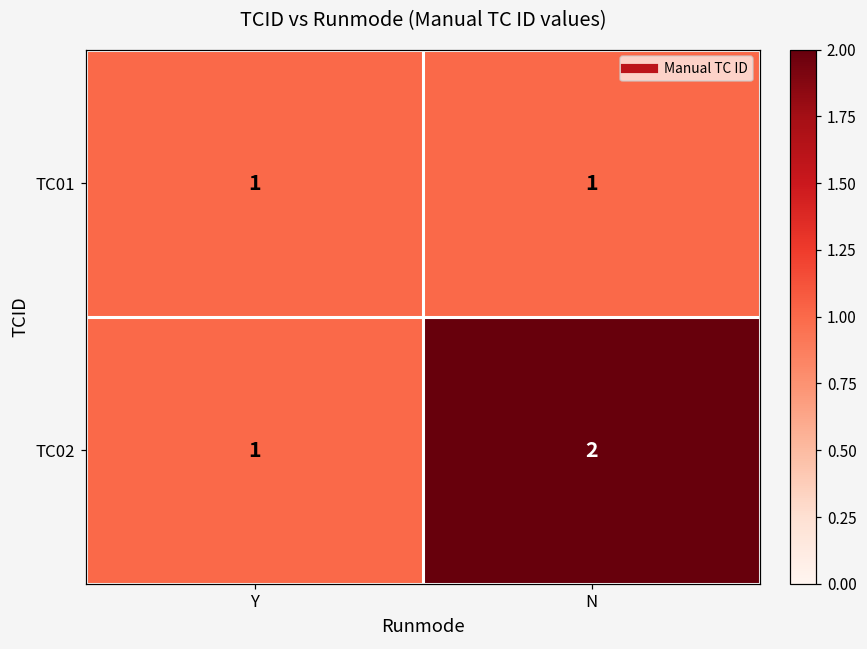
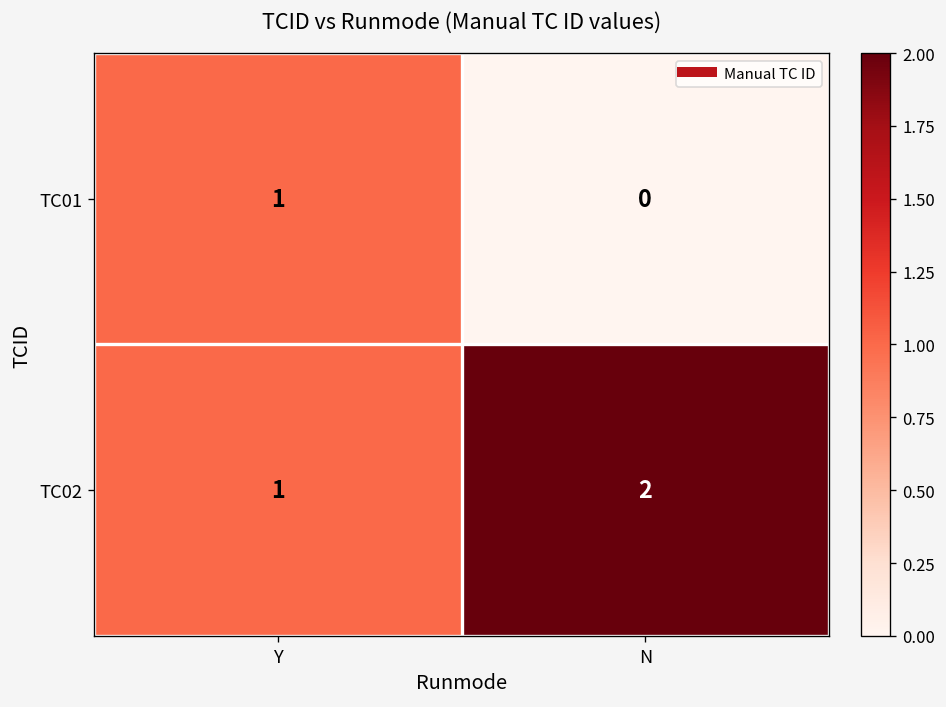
TC01, N: 1 -> 0
